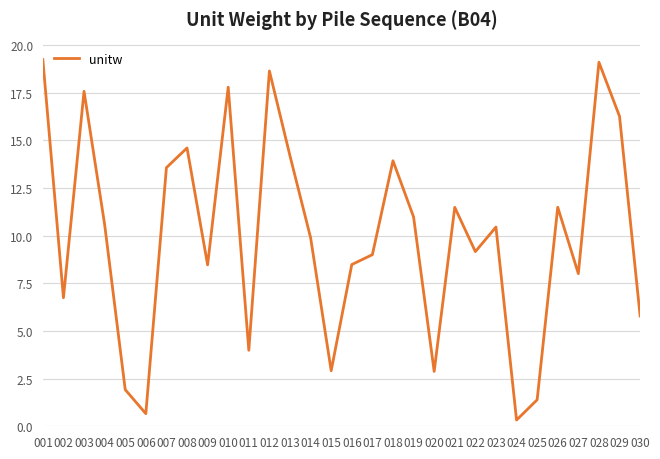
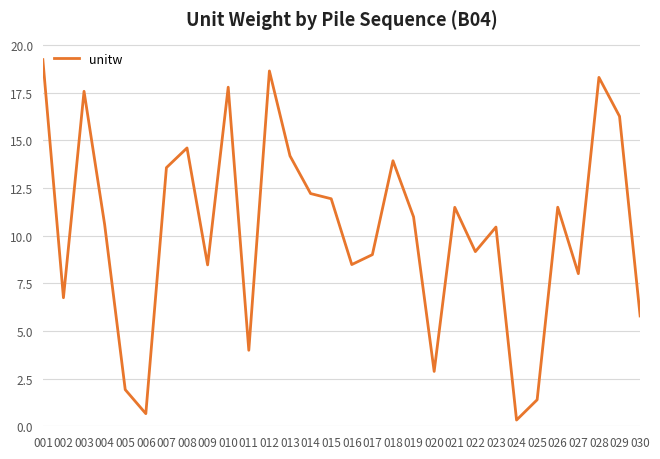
014: 9.9 -> 12.2
015: 2.9 -> 11.9
028: 19.1 -> 18.3
